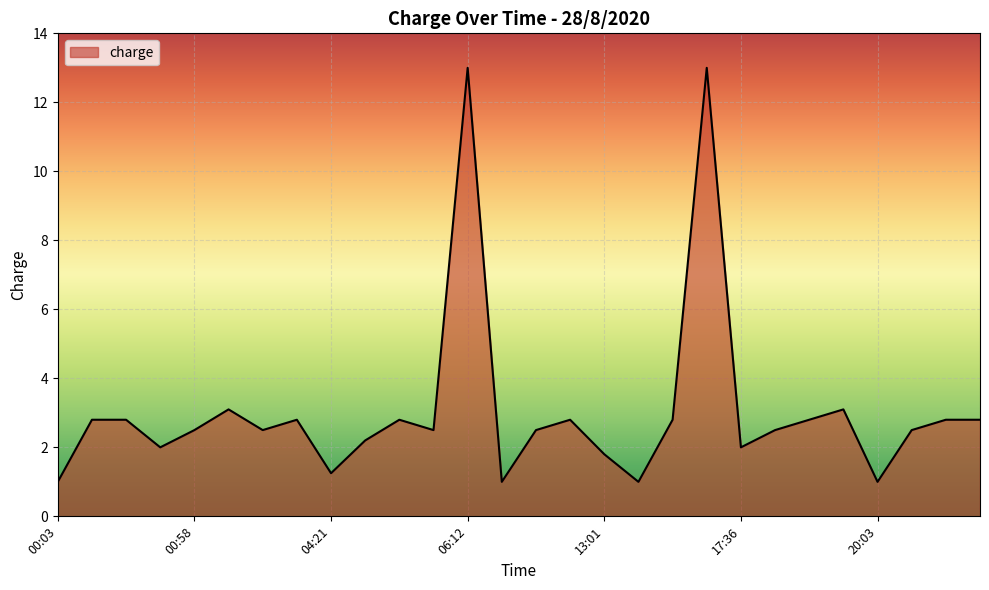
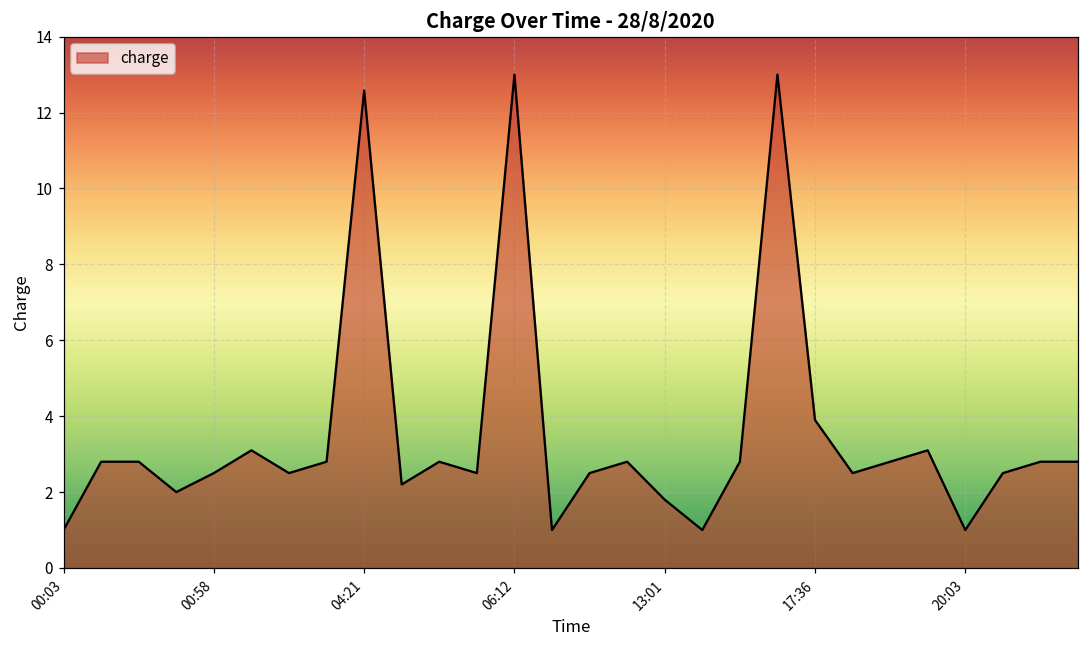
04:21: 1.3 -> 12.6
17:36: 2.0 -> 3.9
